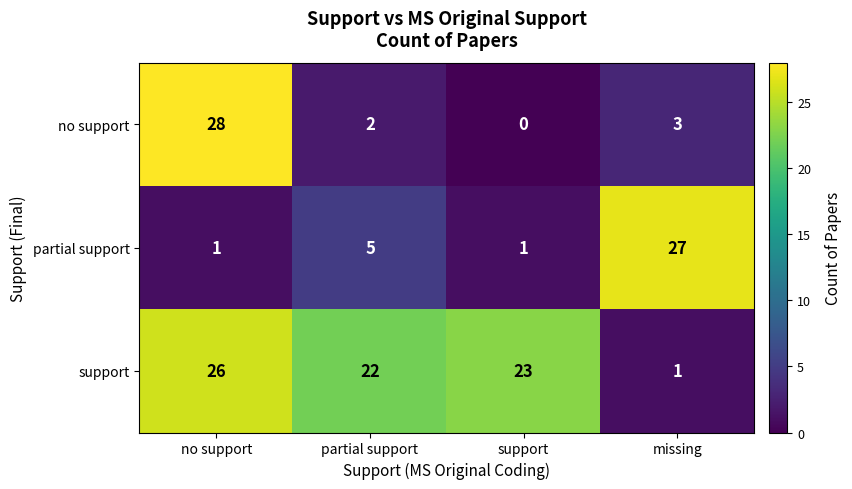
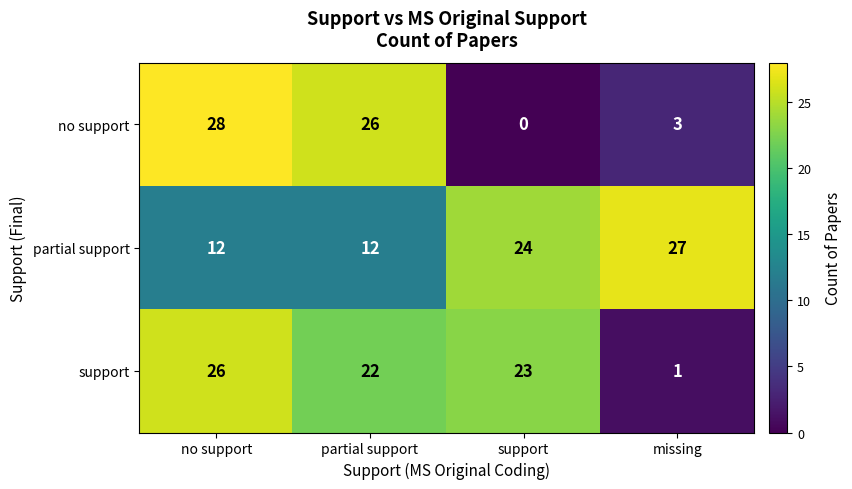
no support, partial support: 2 -> 26
partial support, no support: 1 -> 12
partial support, partial support: 5 -> 12
partial support, support: 1 -> 24
